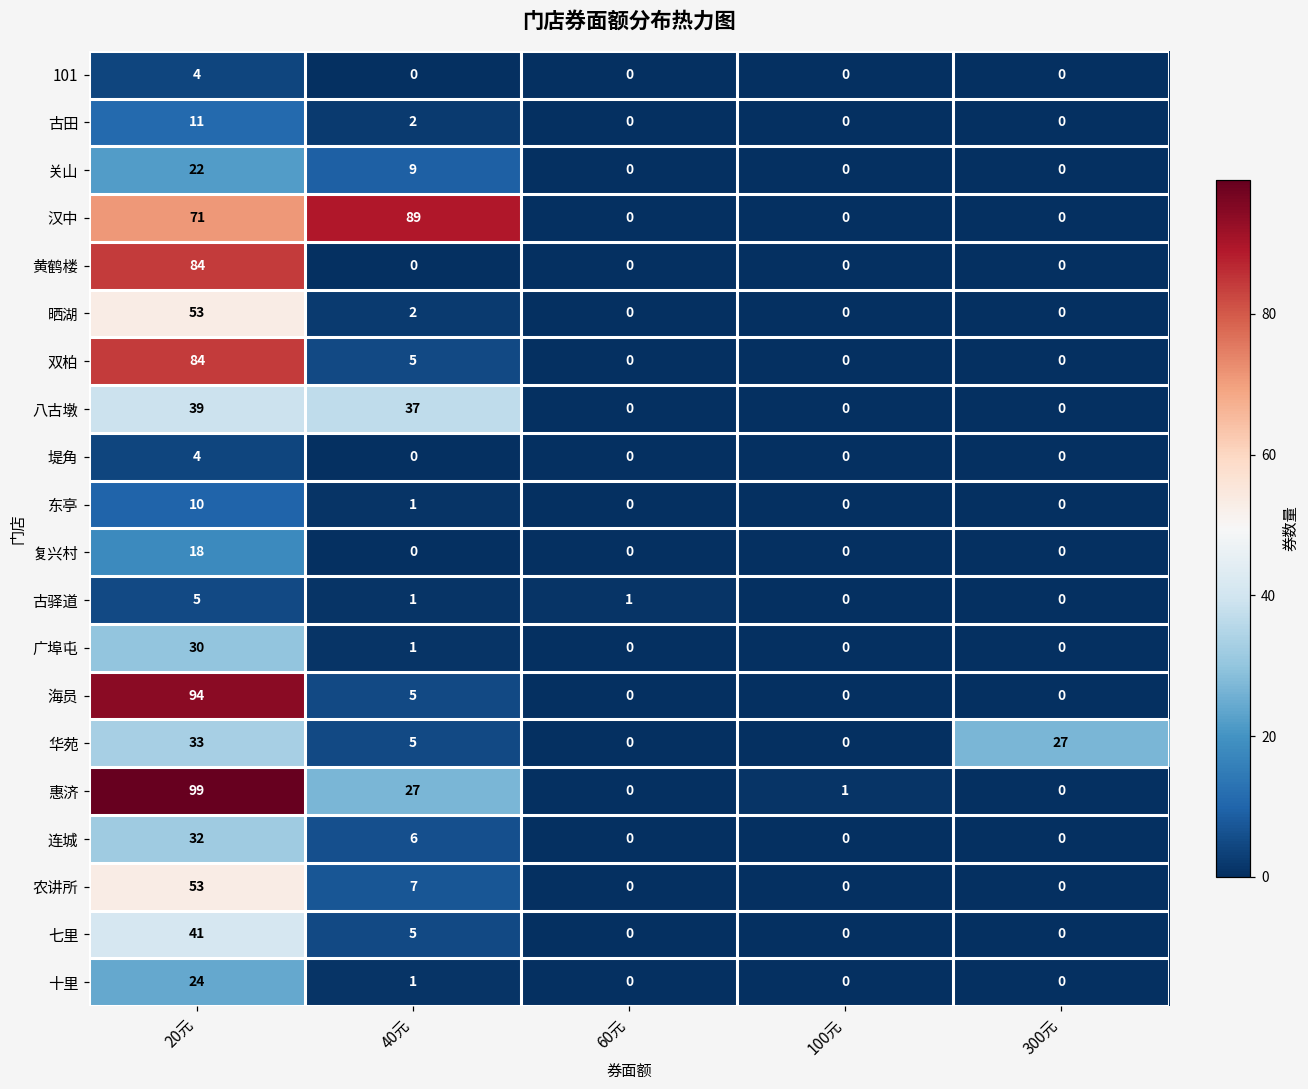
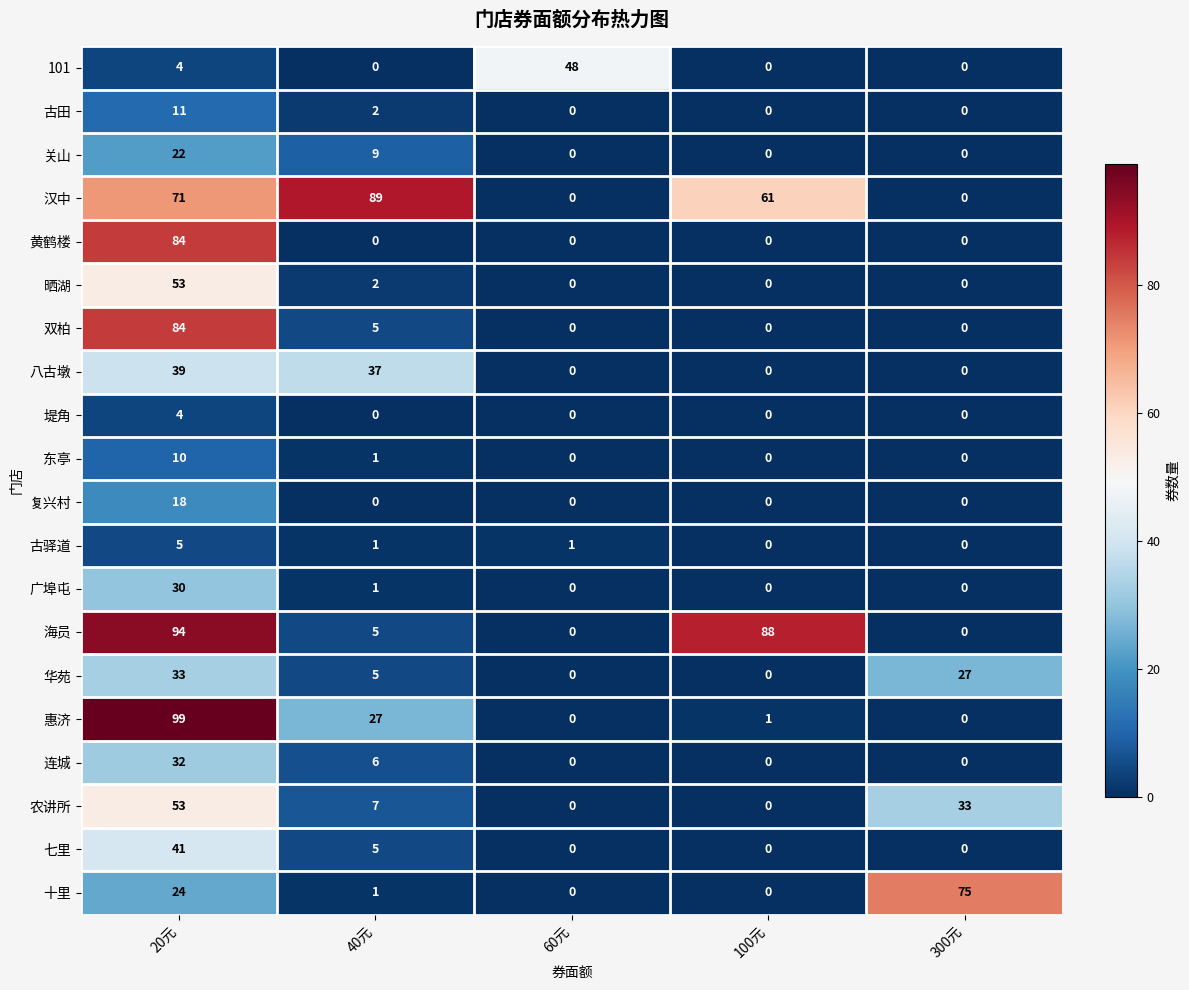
101, 60元: 0 -> 48
汉中, 100元: 0 -> 61
海员, 100元: 0 -> 88
农讲所, 300元: 0 -> 33
十里, 300元: 0 -> 75
